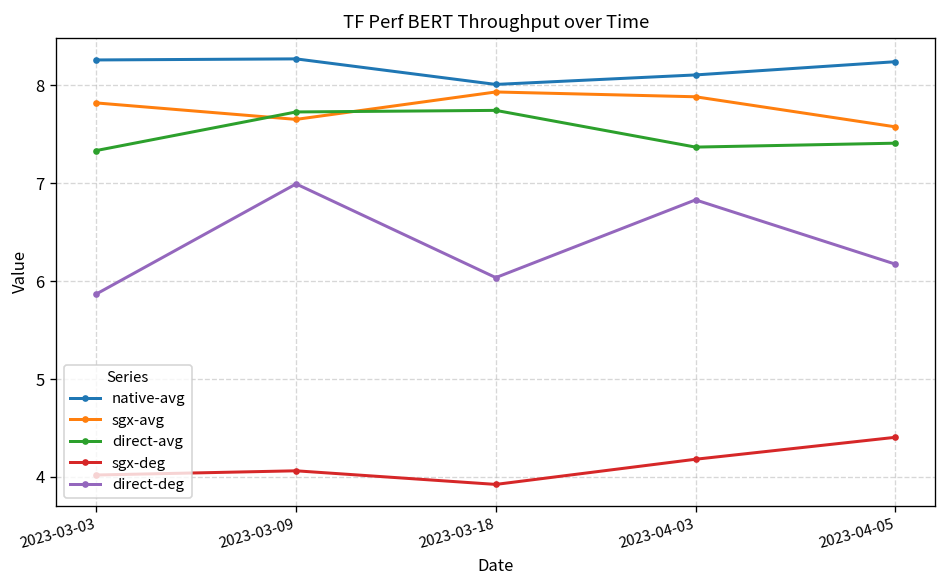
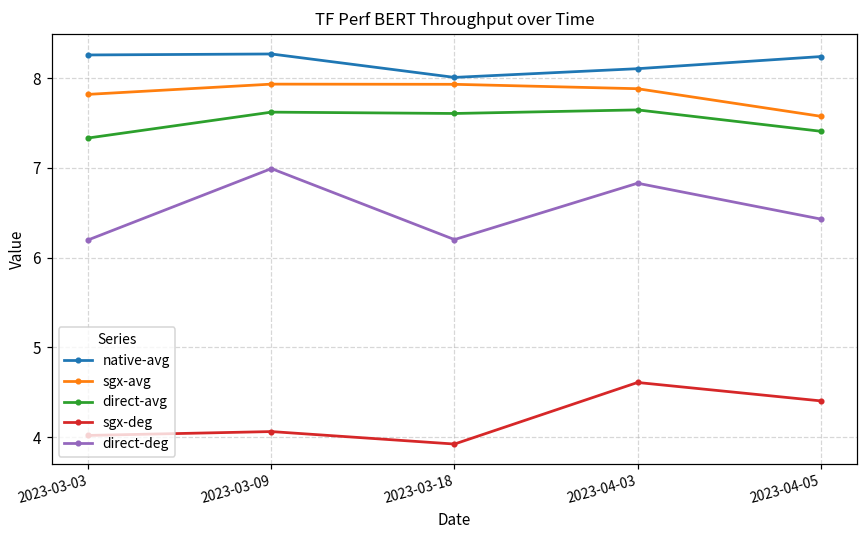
direct-deg, 2023-03-03: 5.9 -> 6.2
sgx-avg, 2023-03-09: 7.7 -> 7.9
direct-avg, 2023-03-09: 7.7 -> 7.6
direct-avg, 2023-03-18: 7.7 -> 7.6
direct-deg, 2023-03-18: 6.0 -> 6.2
direct-avg, 2023-04-03: 7.4 -> 7.6
sgx-deg, 2023-04-03: 4.2 -> 4.6
direct-deg, 2023-04-05: 6.2 -> 6.4
